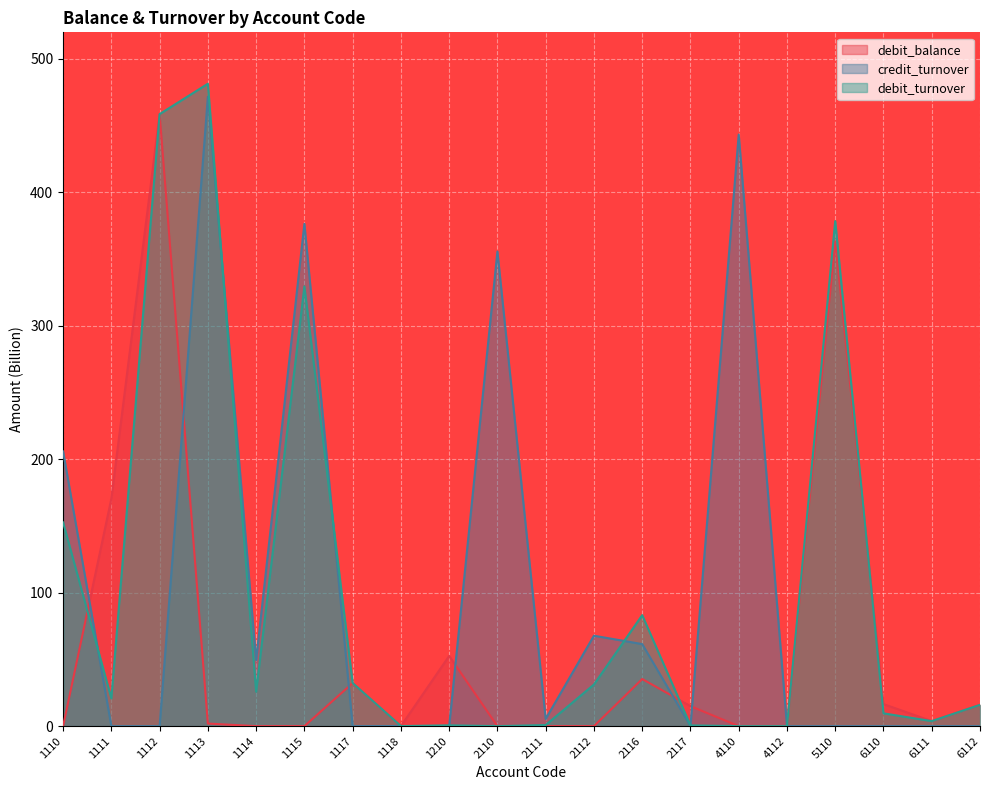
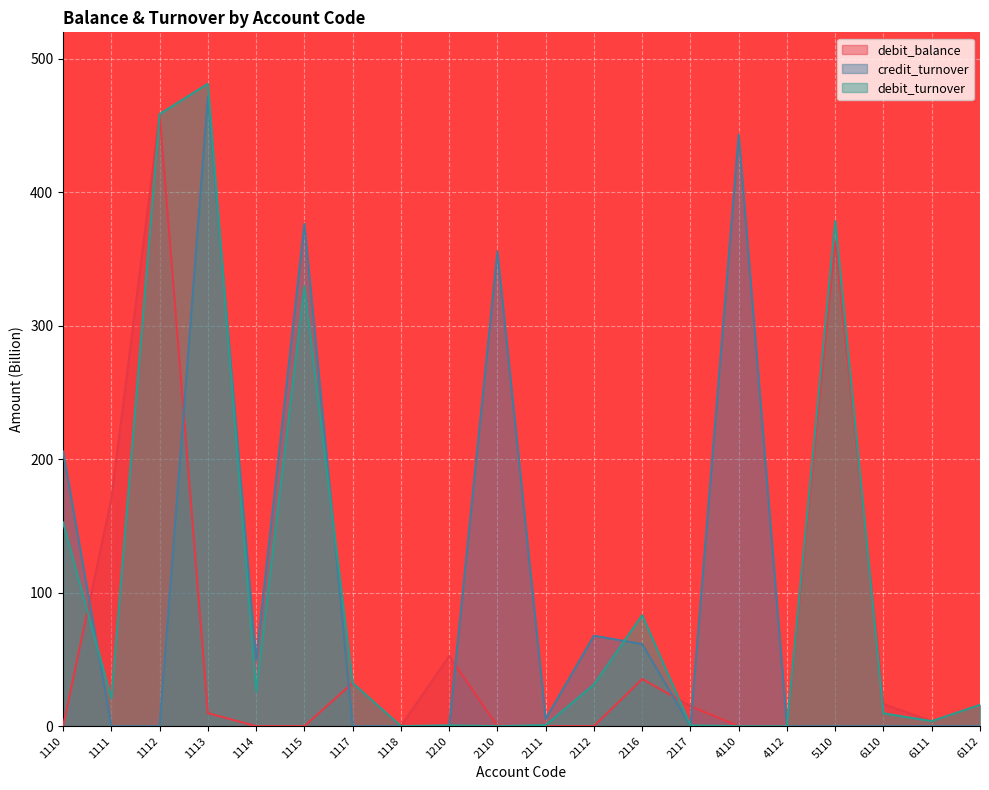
debit_balance, 1113: 2 -> 10
